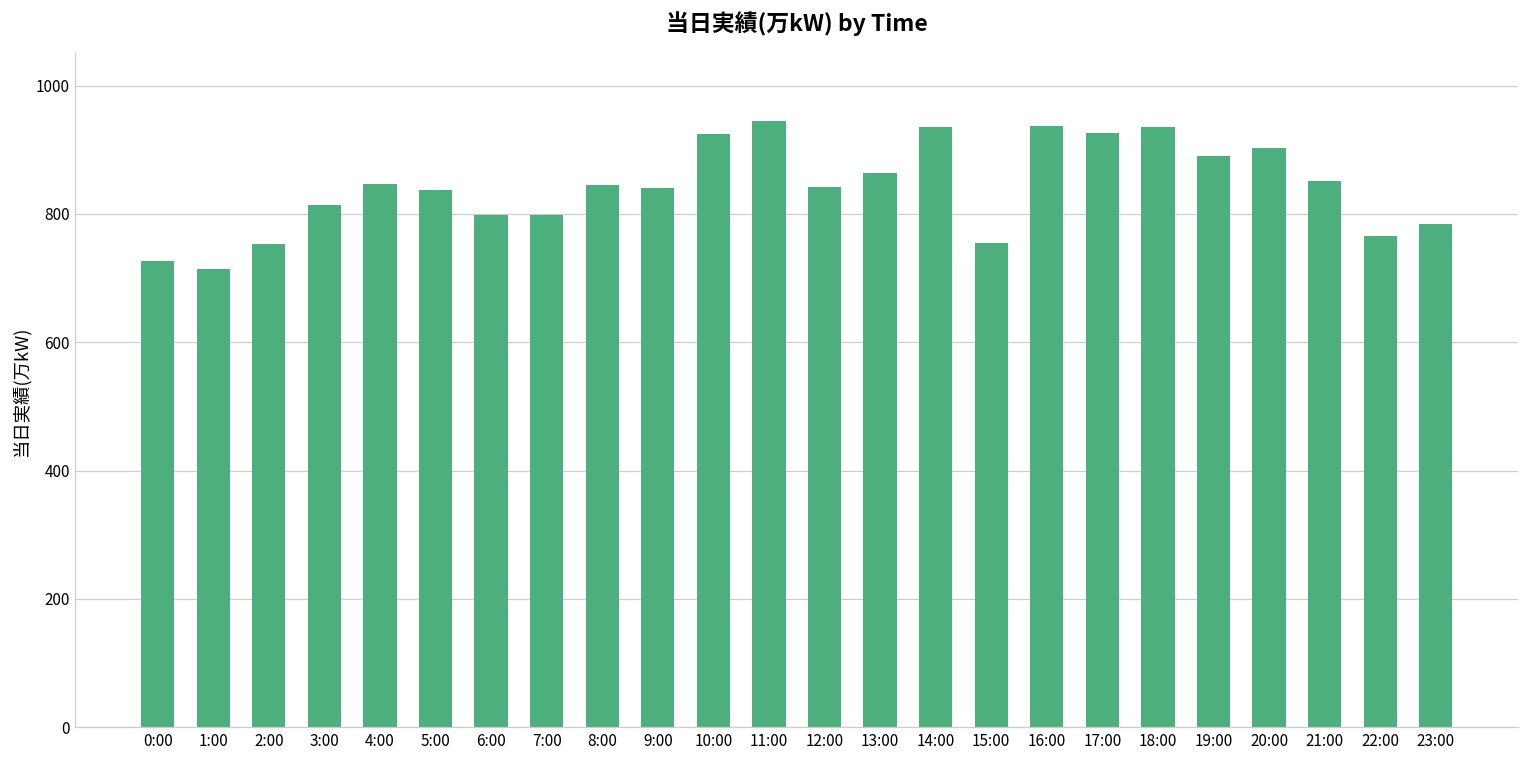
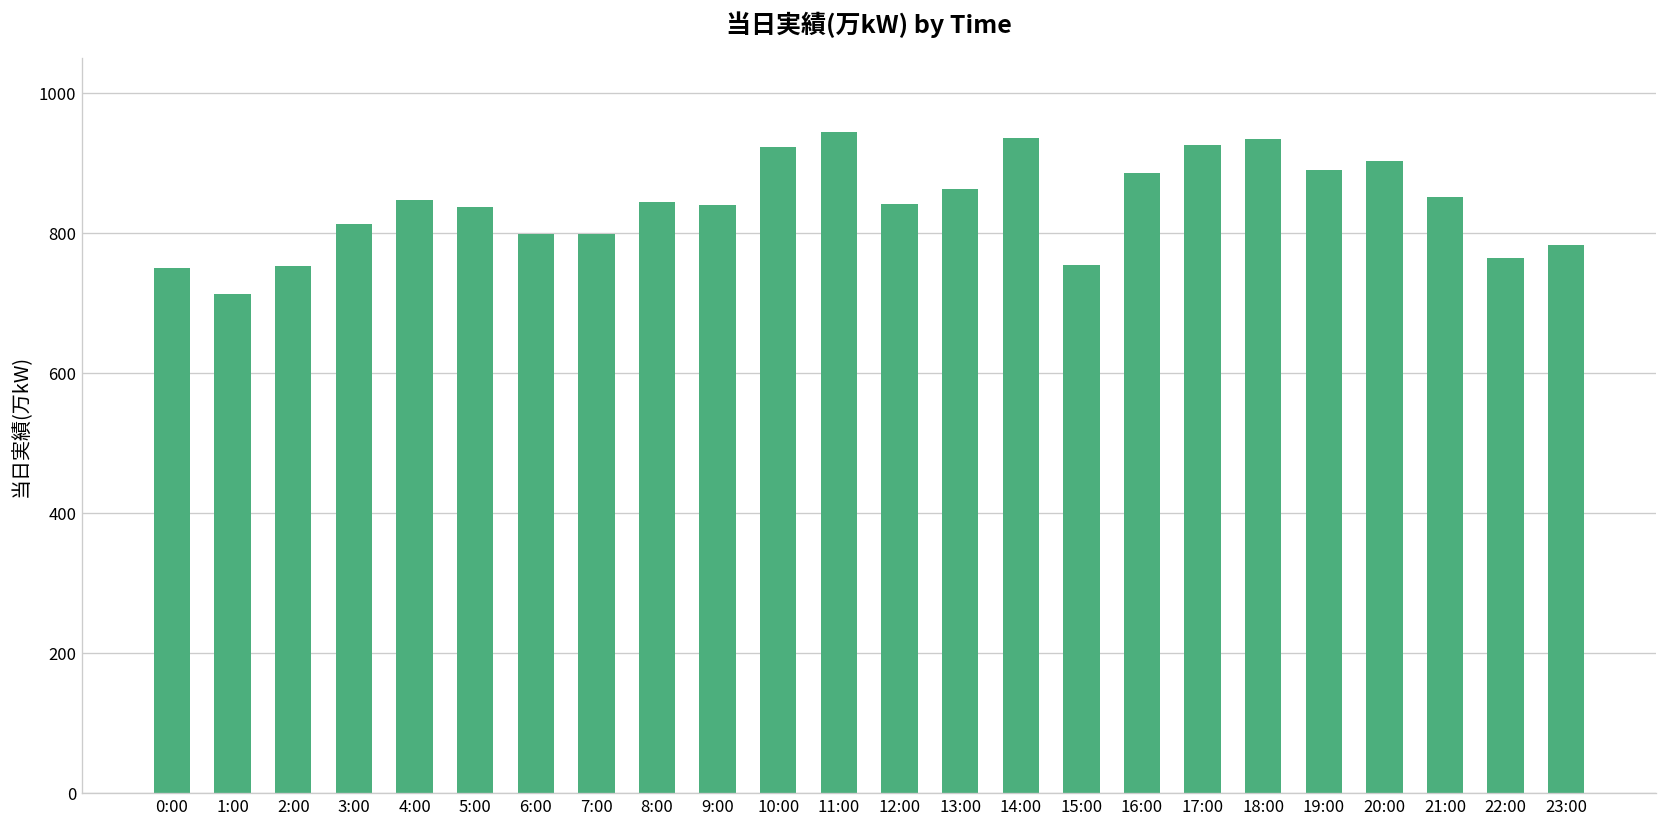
0:00: 730 -> 750
16:00: 940 -> 890
